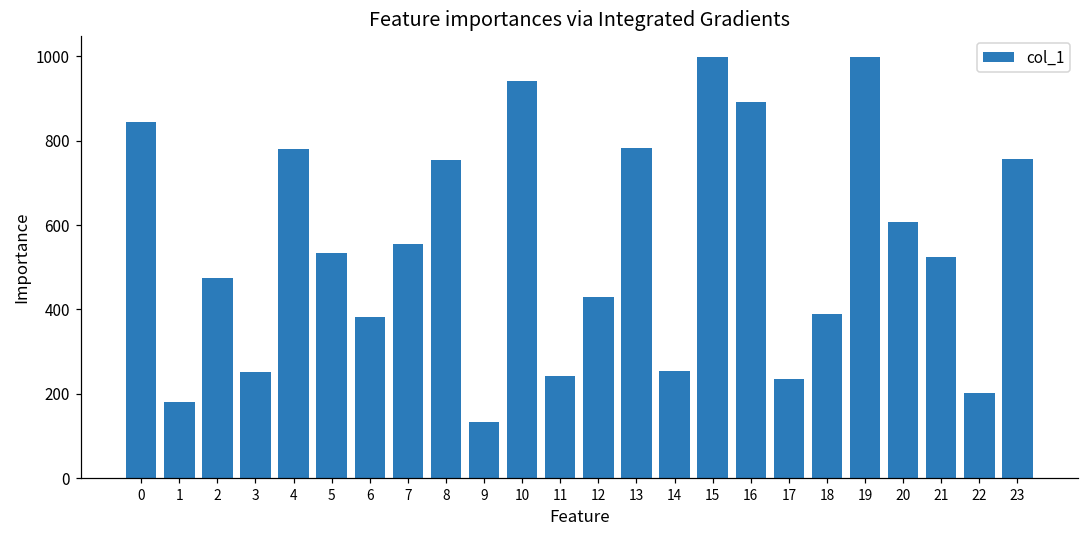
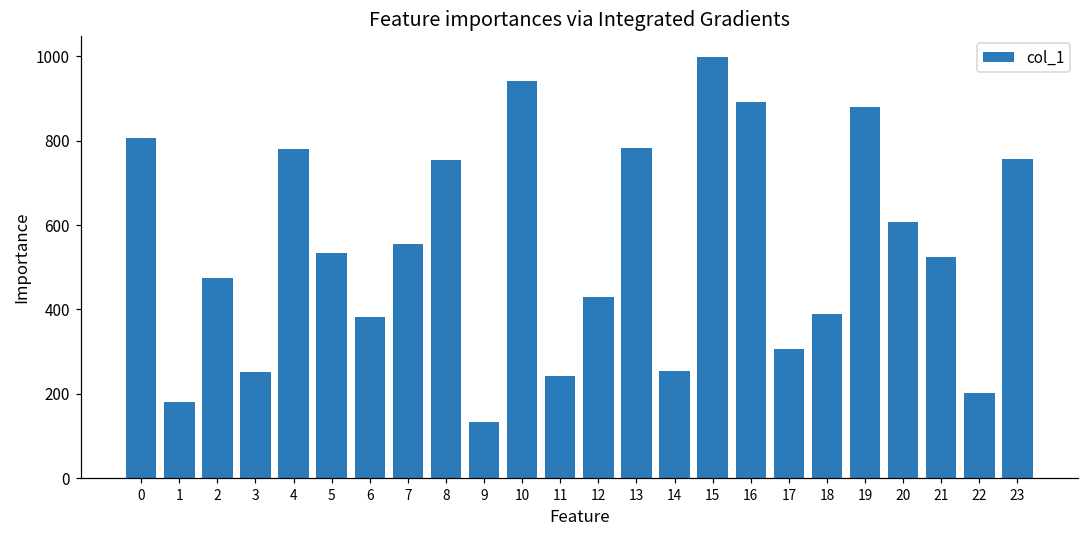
0: 840 -> 810
17: 240 -> 310
19: 1000 -> 880
